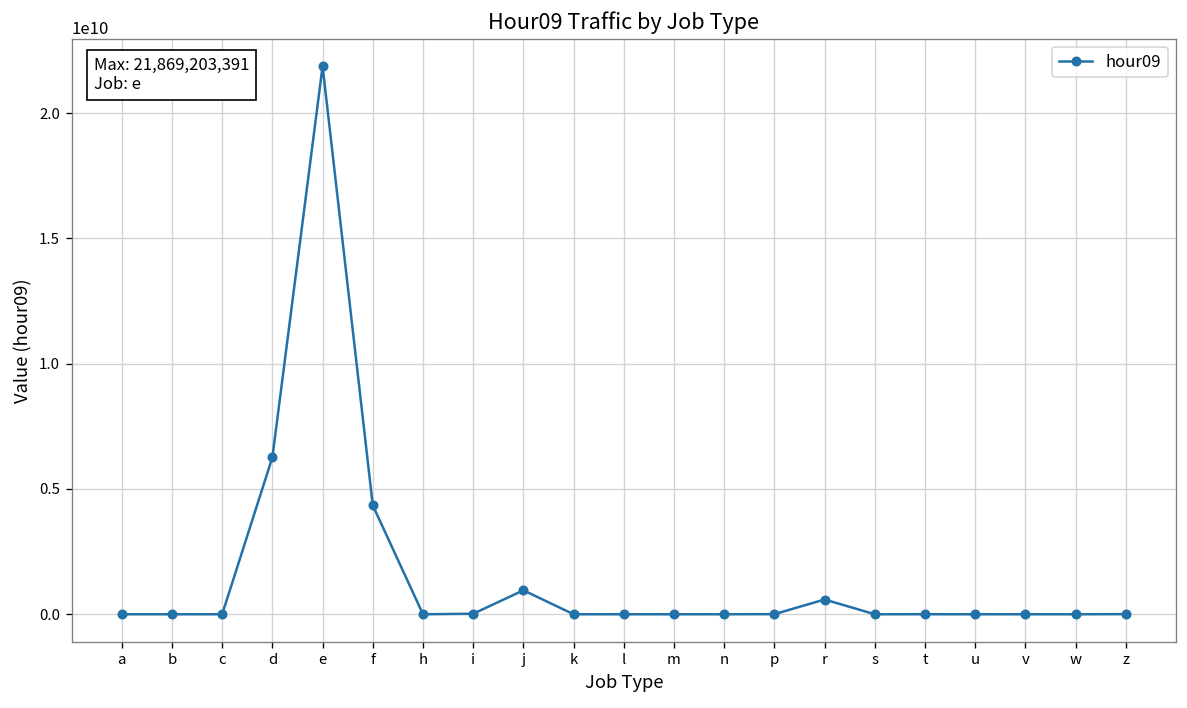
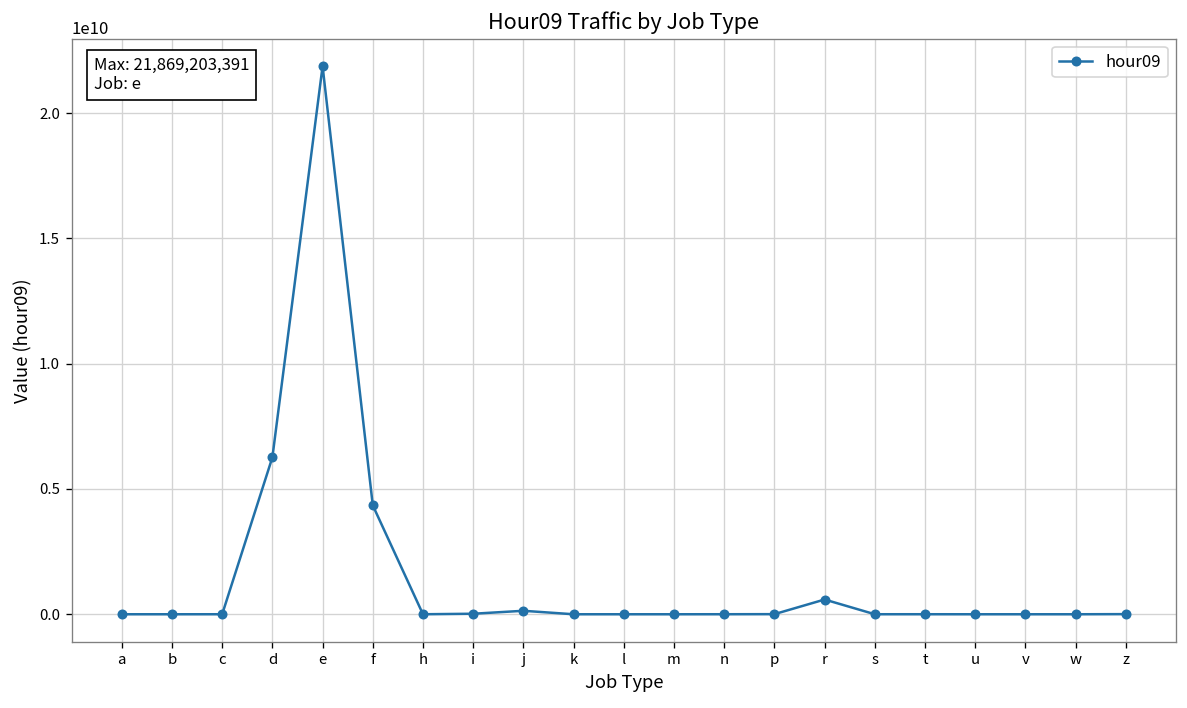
j: 1000000000 -> 100000000
